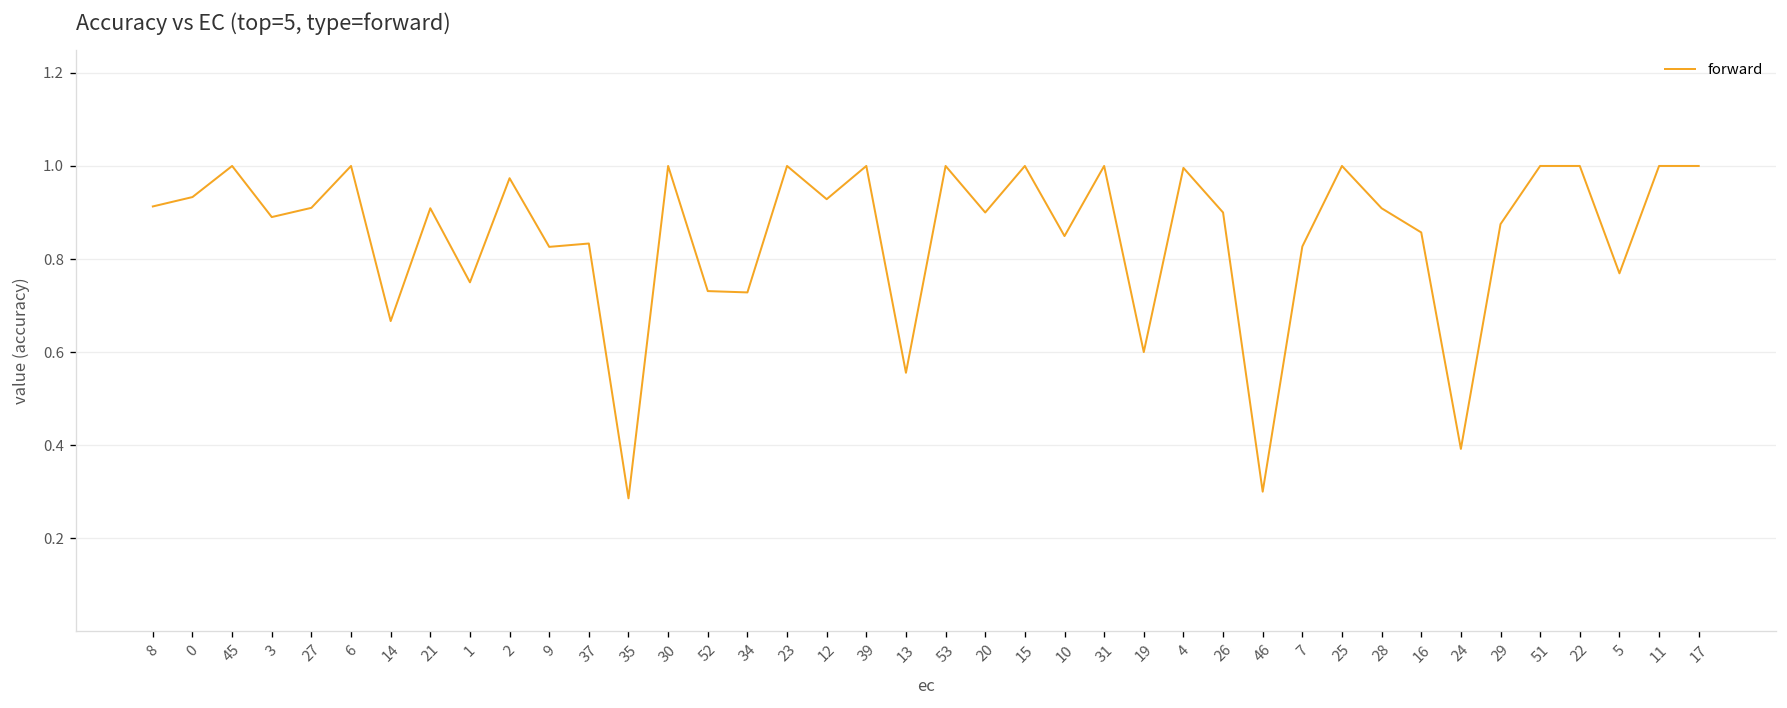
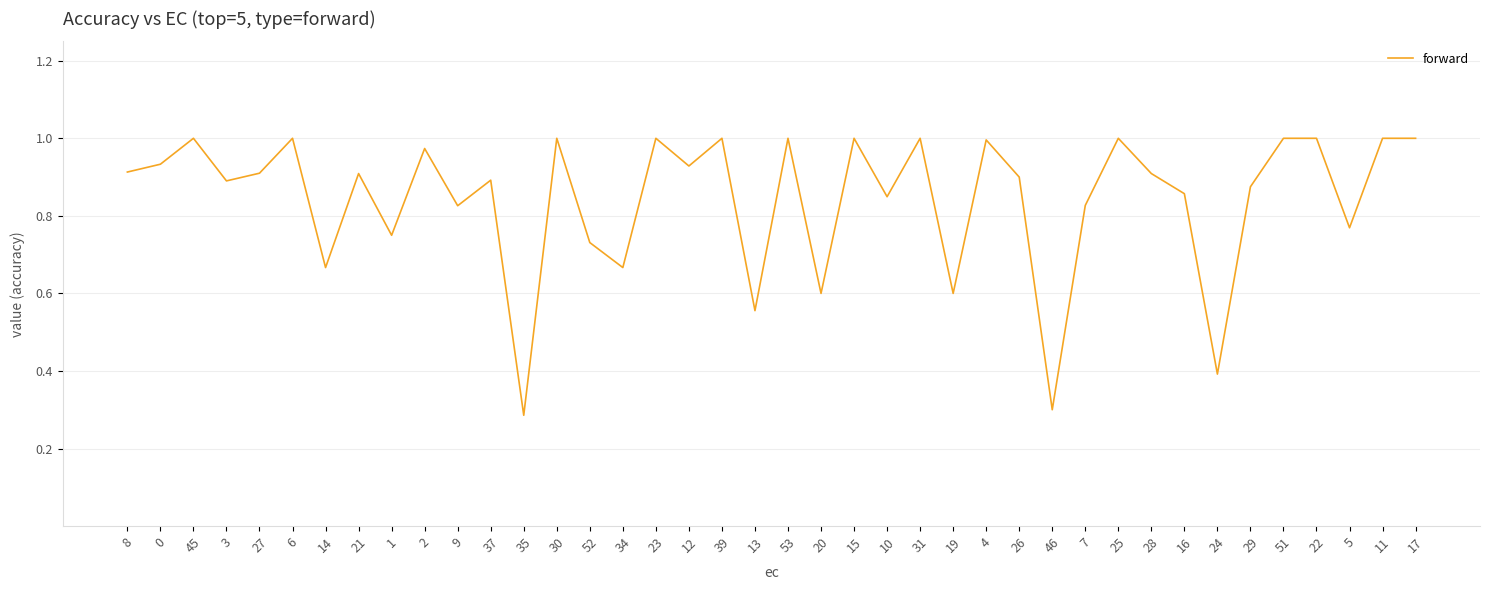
37: 0.83 -> 0.89
34: 0.73 -> 0.67
20: 0.9 -> 0.6
